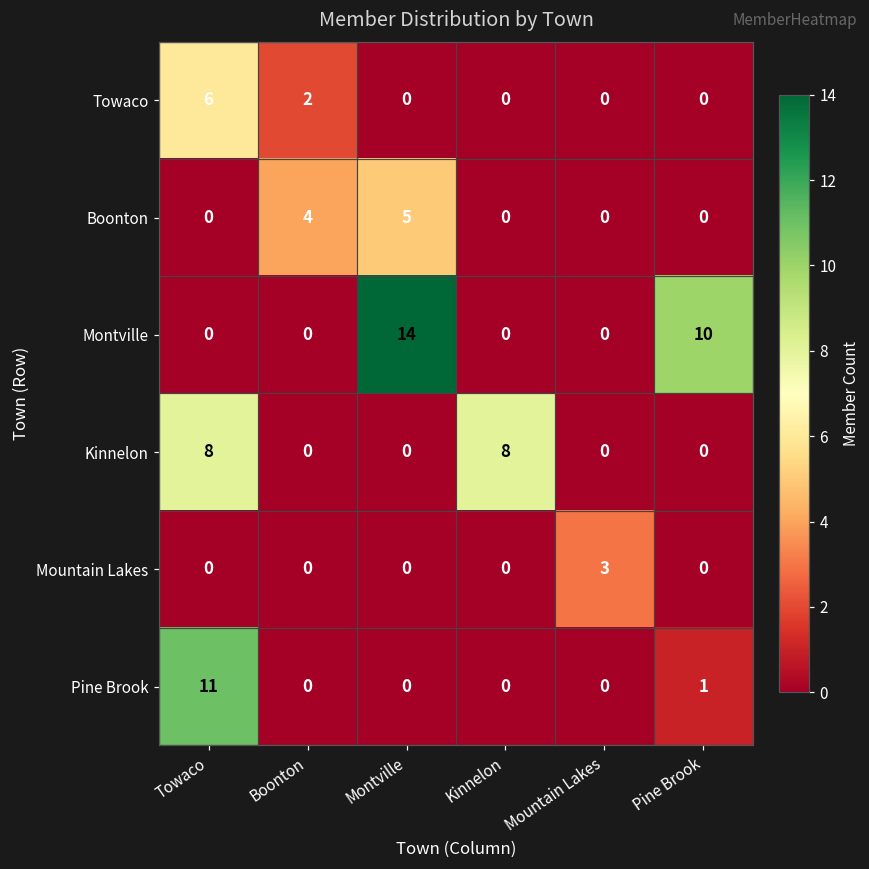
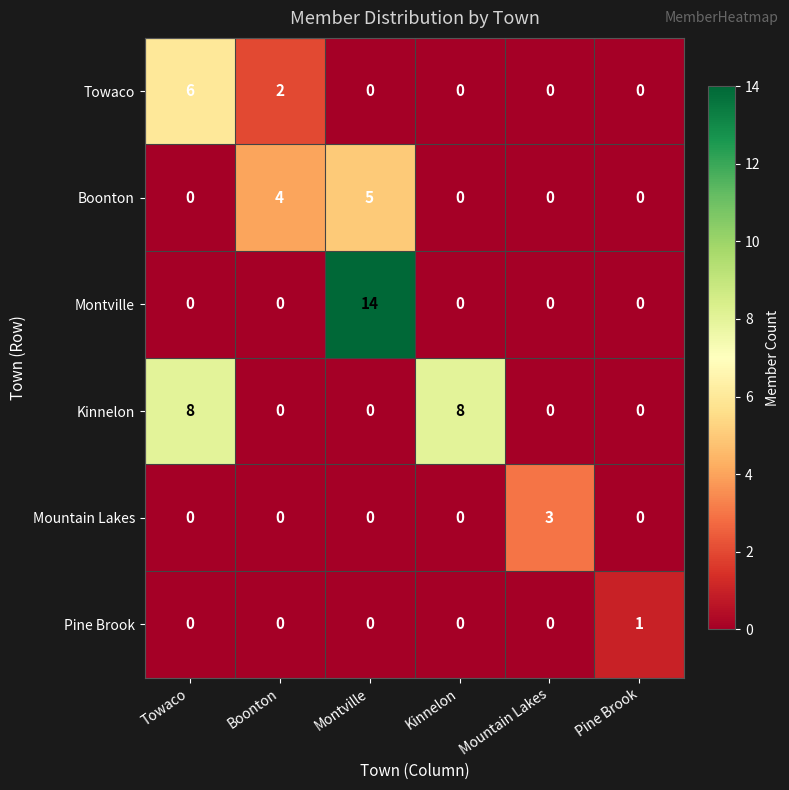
Montville, Pine Brook: 10 -> 0
Pine Brook, Towaco: 11 -> 0
